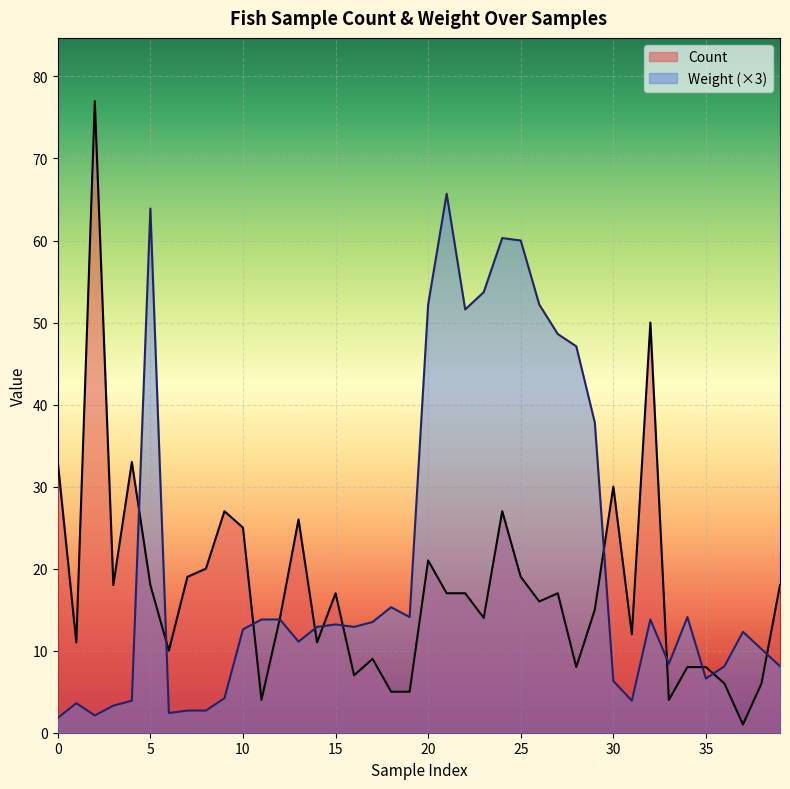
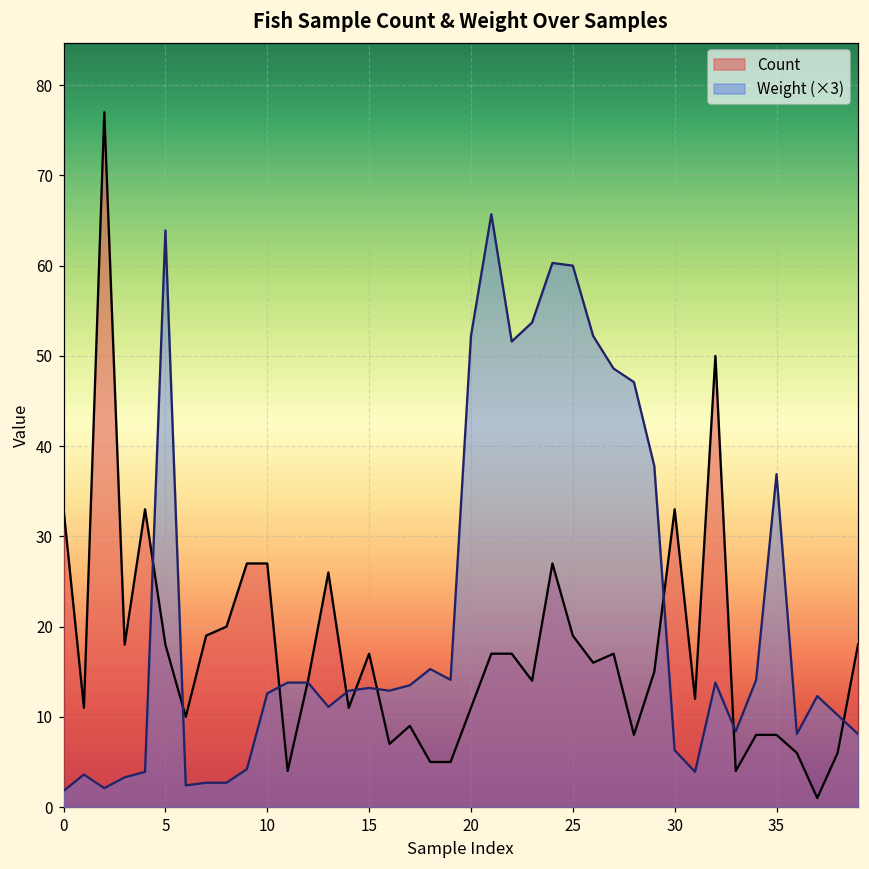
Count, 10: 25 -> 27
Count, 20: 21 -> 11
Count, 30: 30 -> 33
Weight (×3), 35: 7 -> 37
